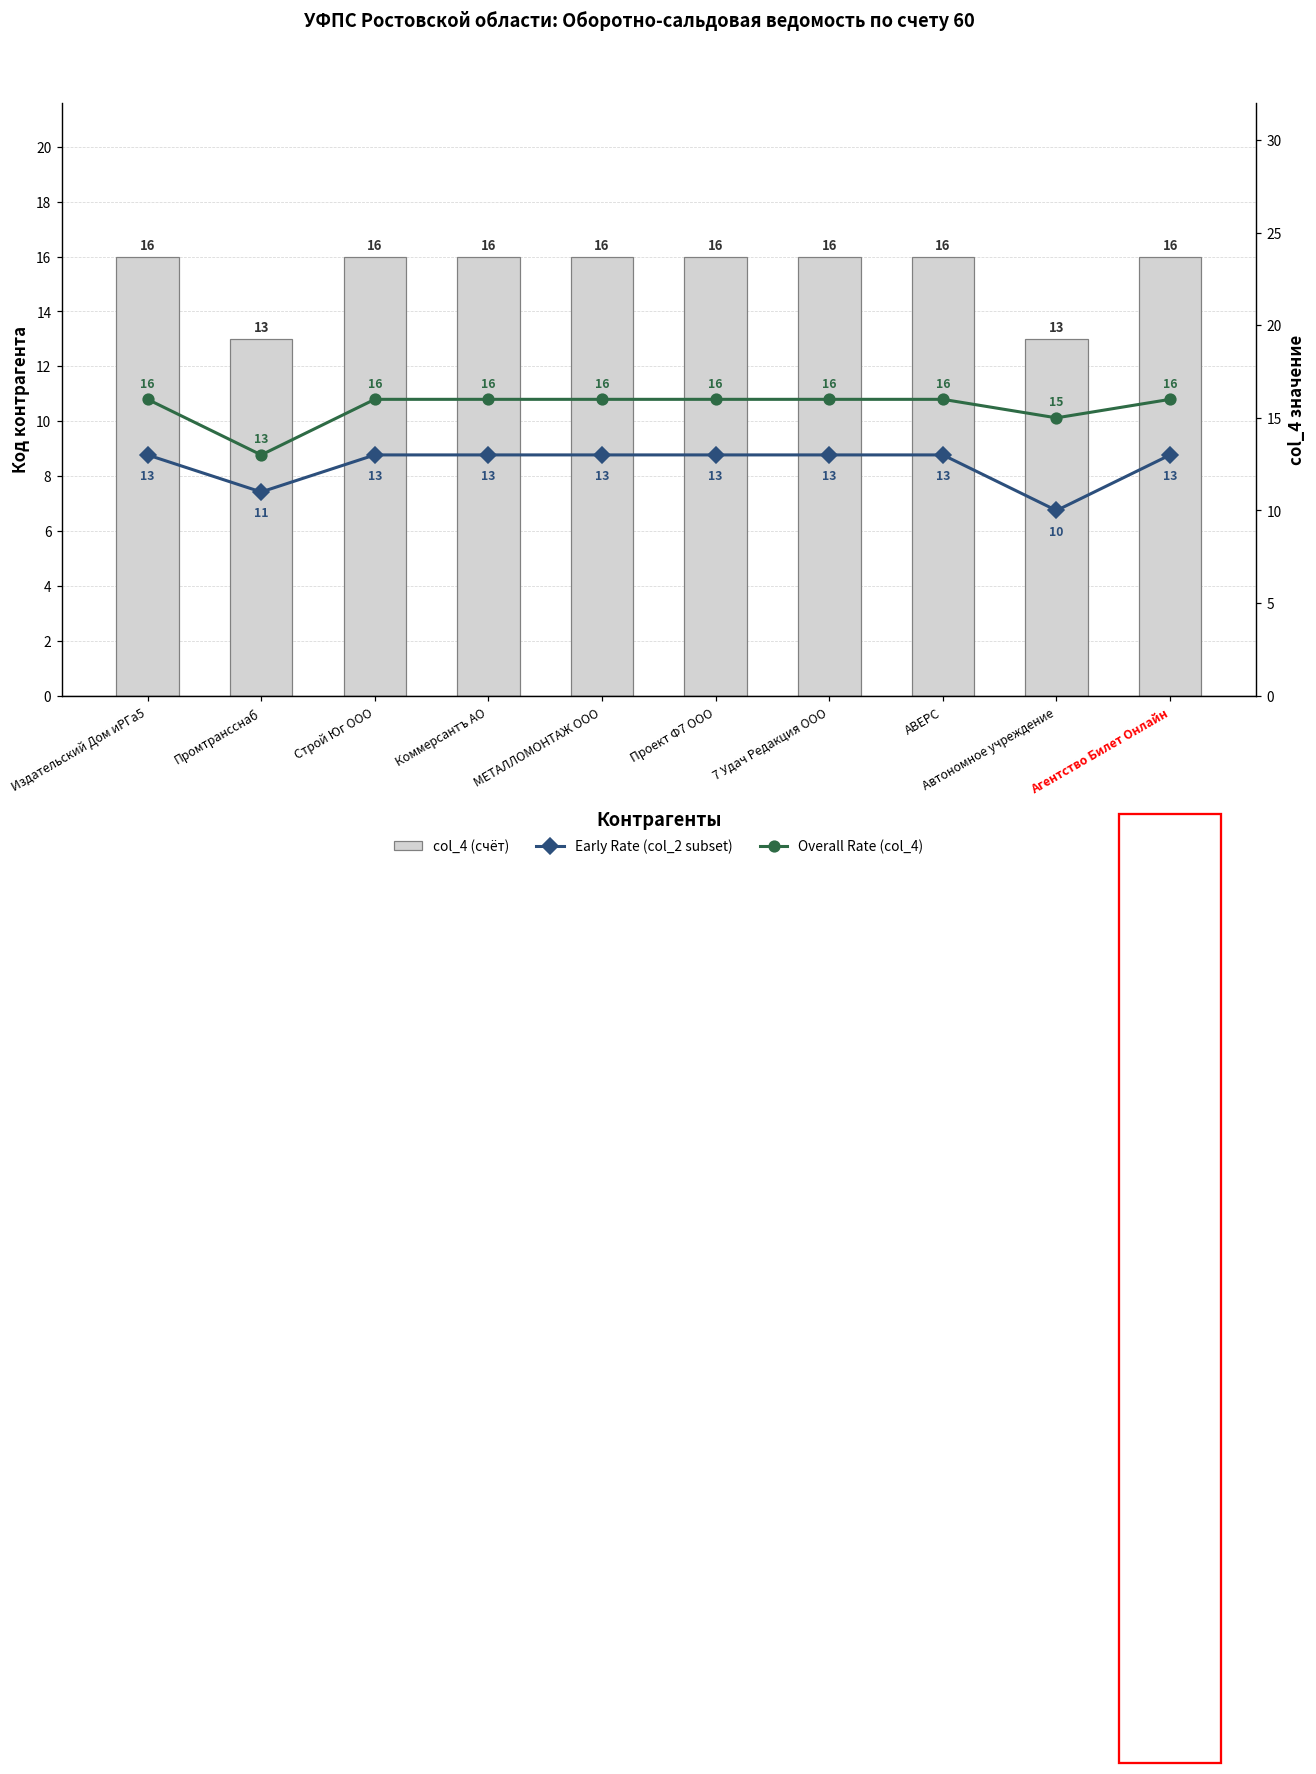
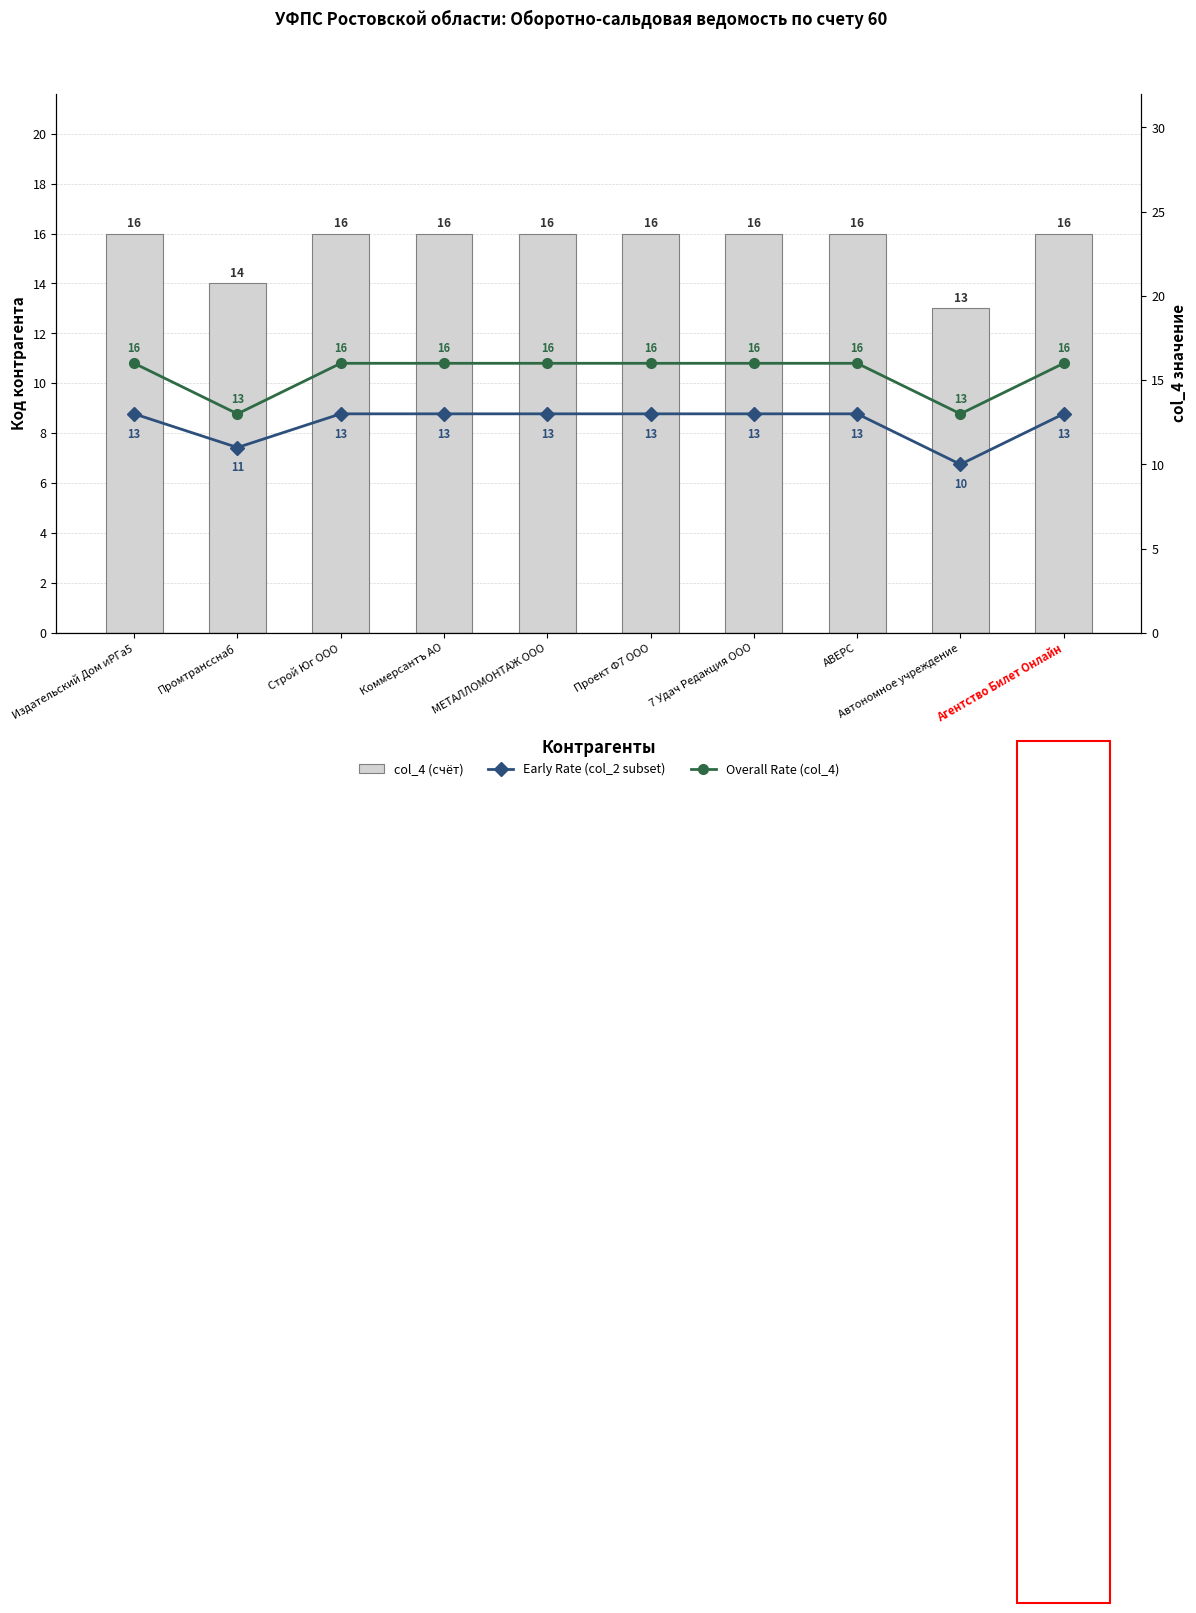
col_4 (счёт), Промтрансснаб: 13 -> 14
Overall Rate (col_4), Автономное учреждение: 15 -> 13
